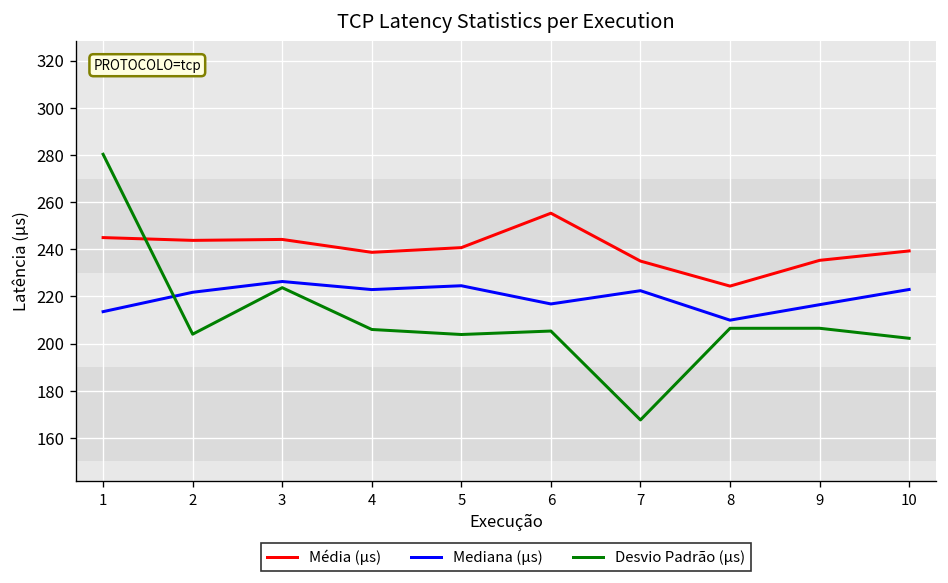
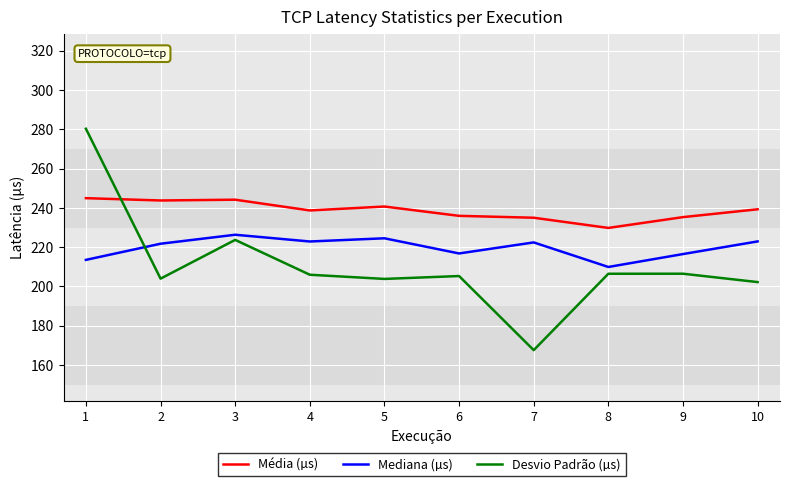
Média (µs), 6: 255 -> 236
Média (µs), 8: 224 -> 230
